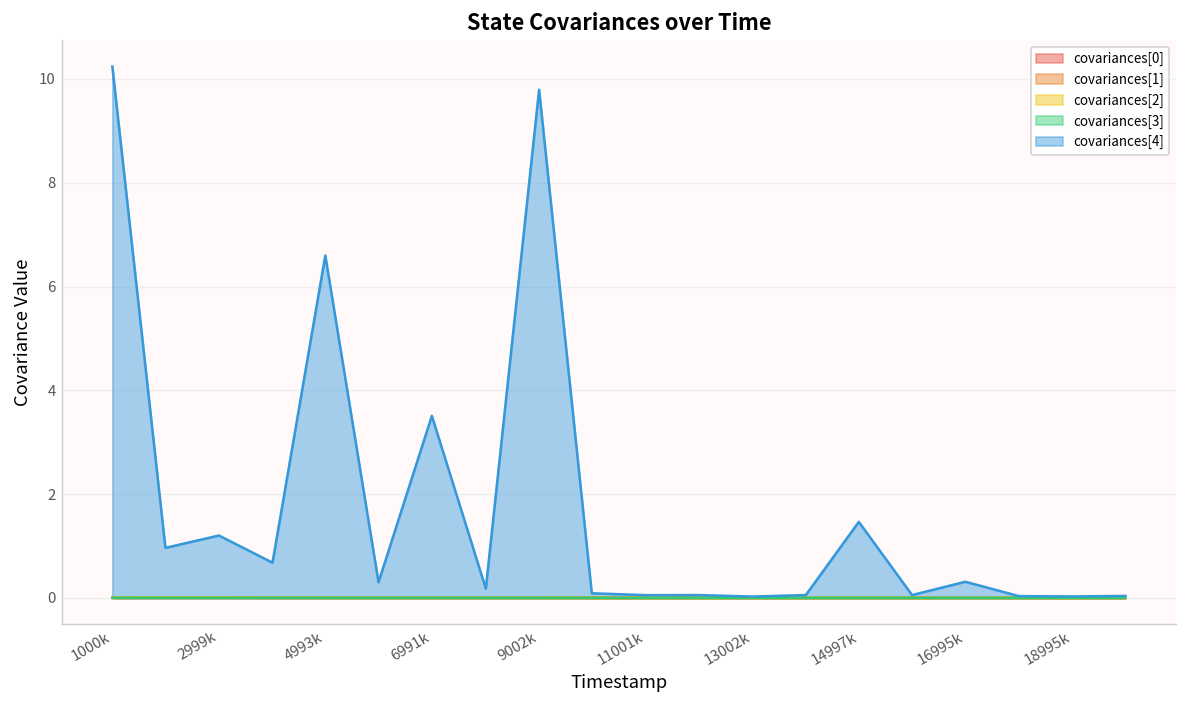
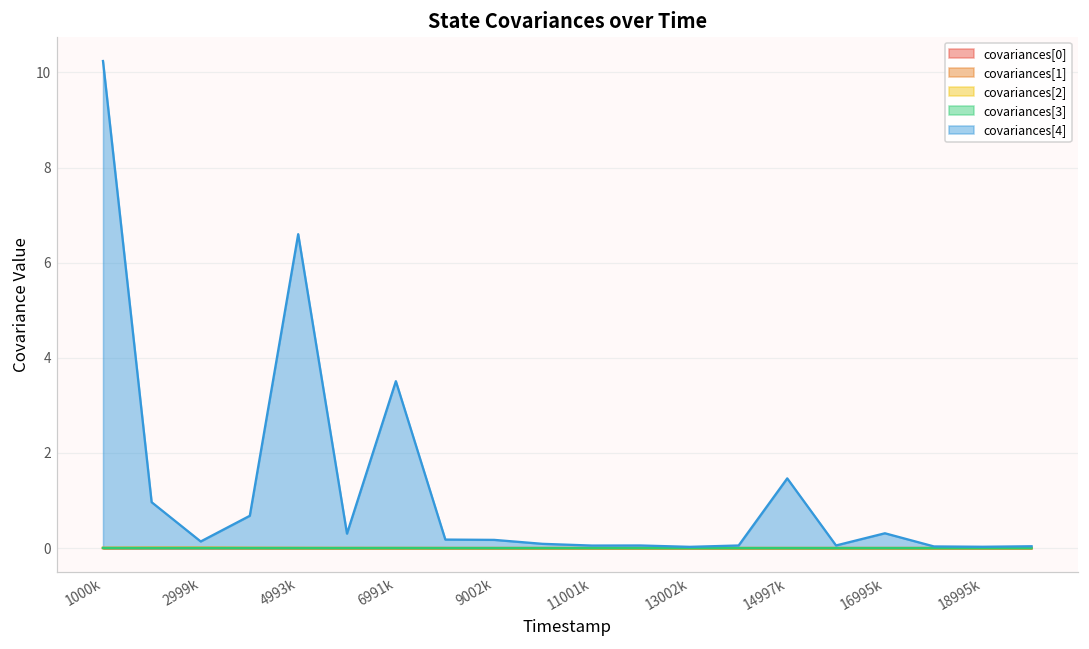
covariances[4], 2999k: 1.2 -> 0.1
covariances[4], 9002k: 9.8 -> 0.2
